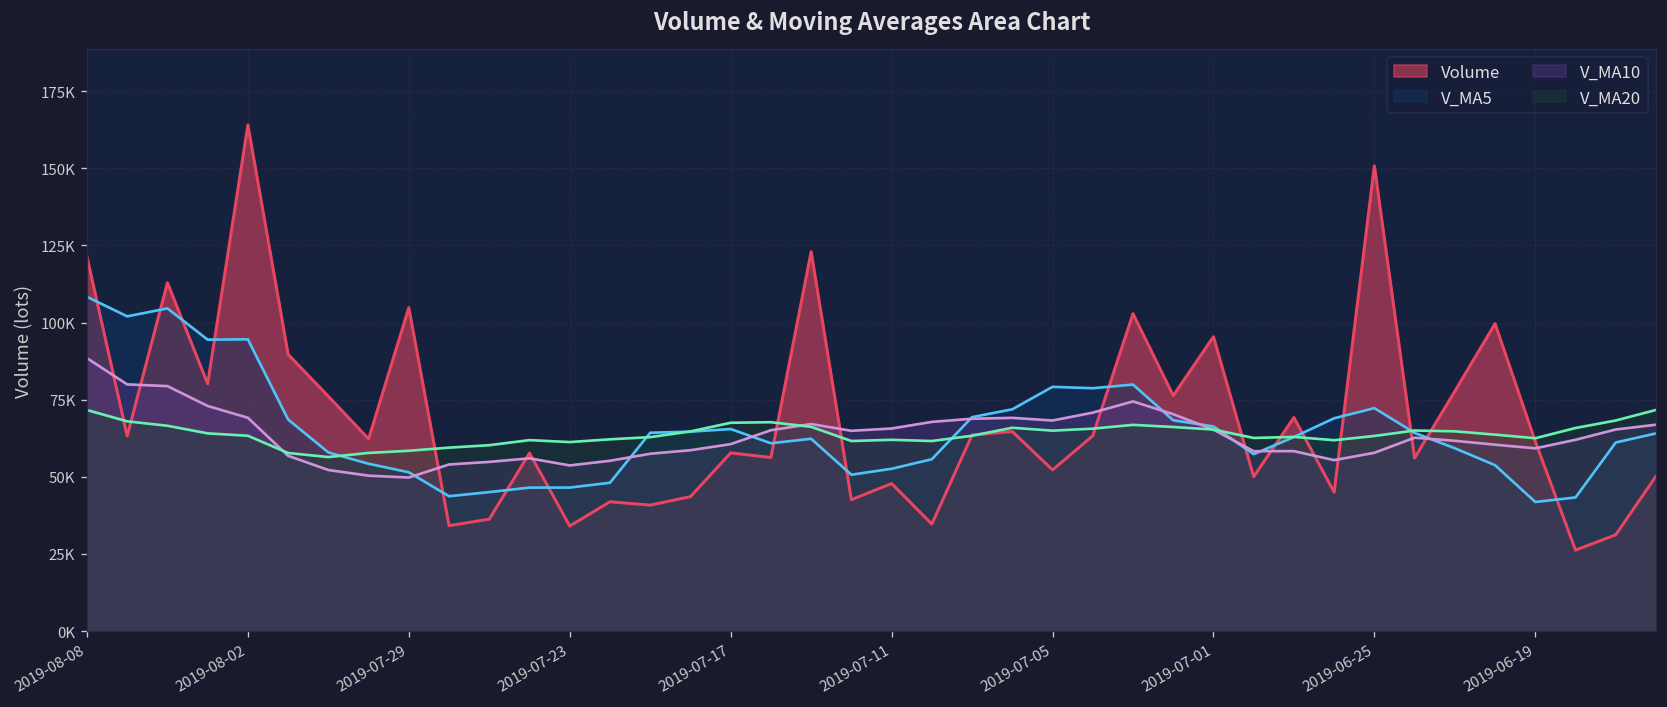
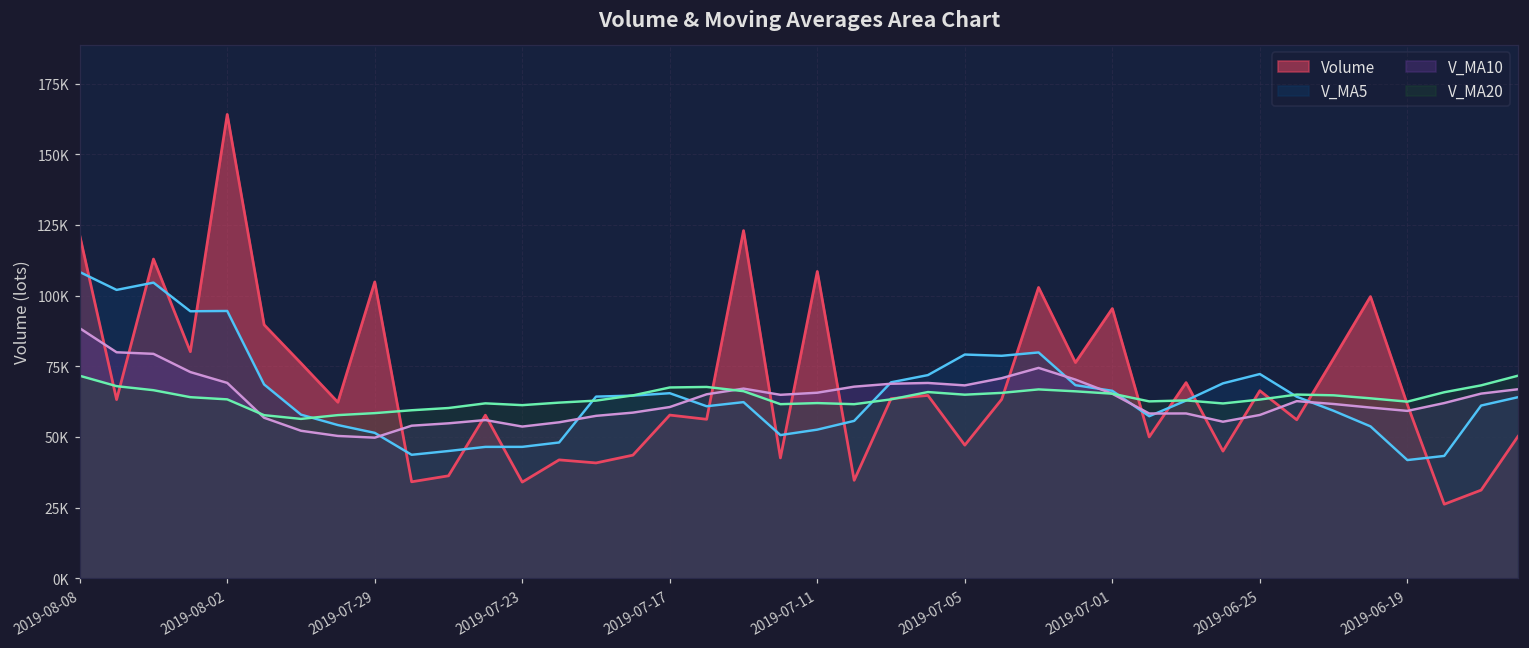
Volume, 2019-07-11: 48000 -> 109000
Volume, 2019-07-05: 52000 -> 47000
Volume, 2019-06-25: 151000 -> 66000
